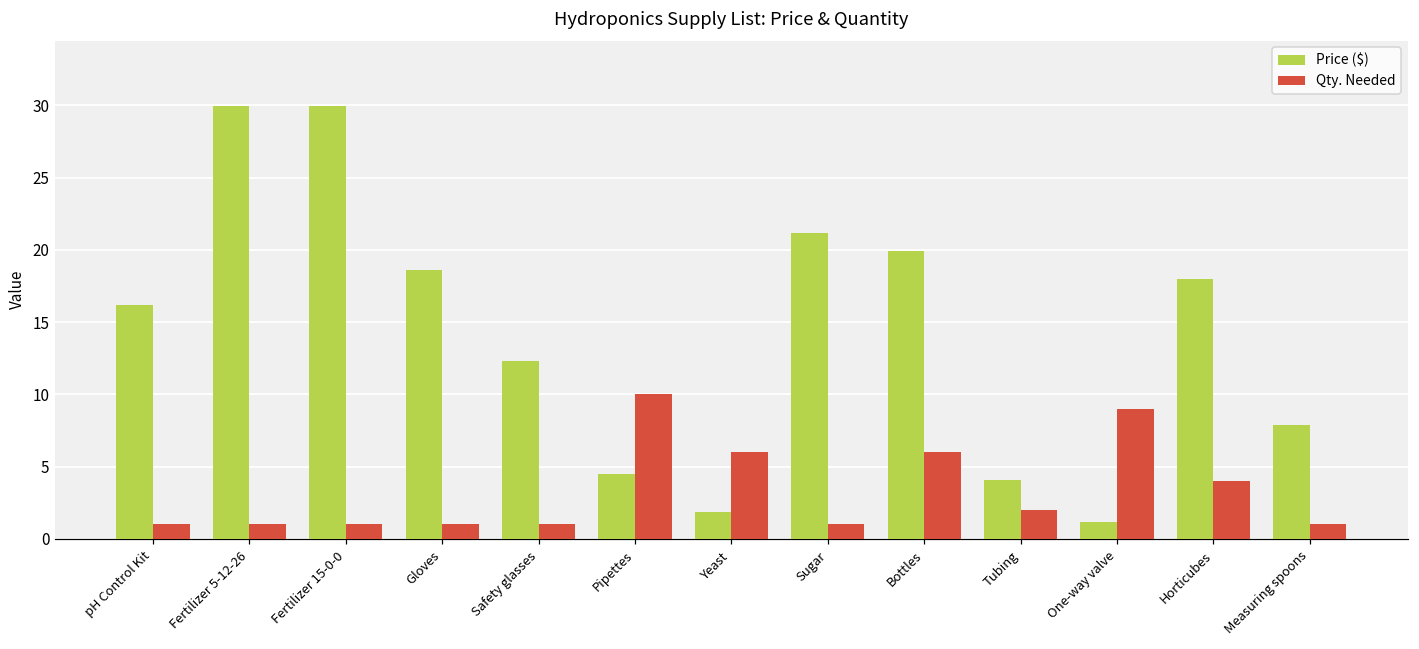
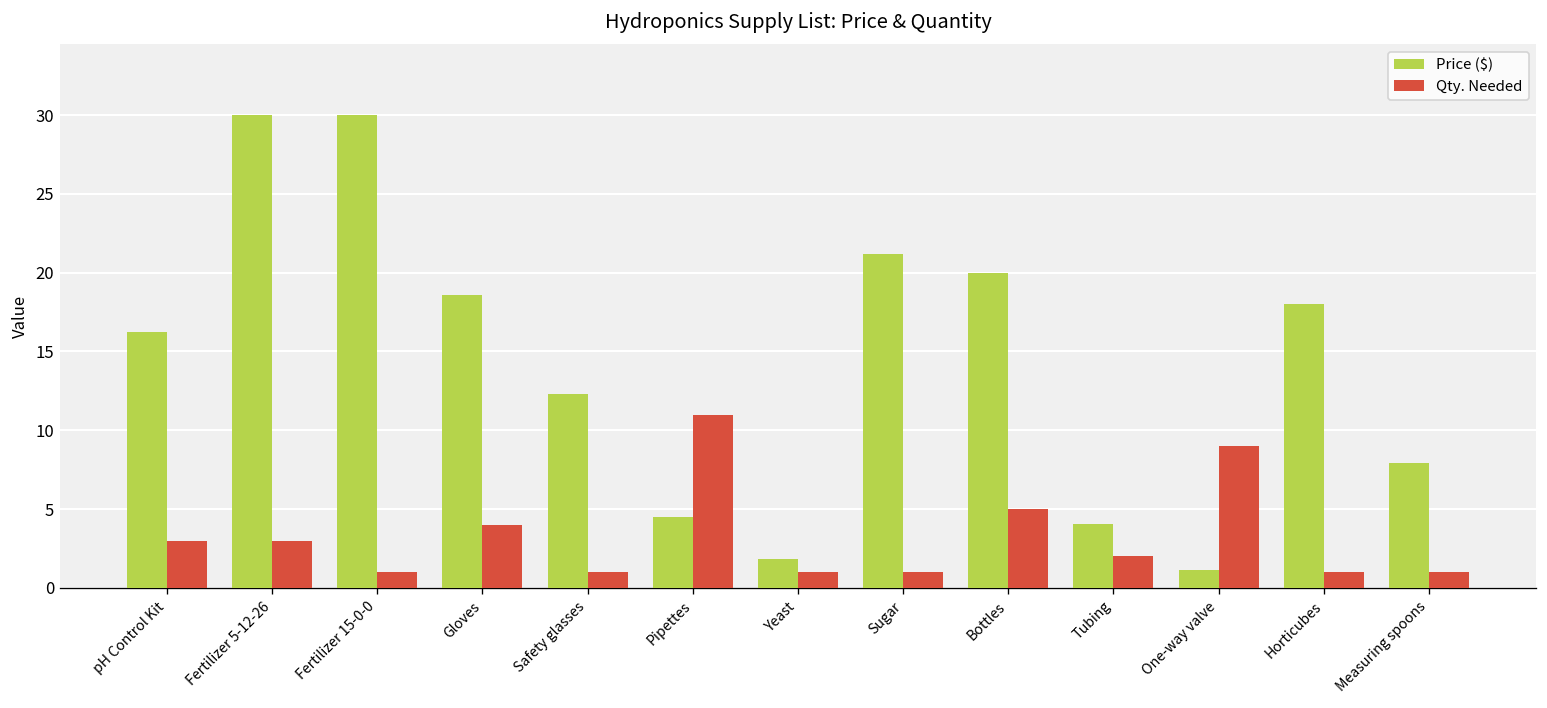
Qty. Needed, pH Control Kit: 1 -> 3
Qty. Needed, Fertilizer 5-12-26: 1 -> 3
Qty. Needed, Gloves: 1 -> 4
Qty. Needed, Pipettes: 10 -> 11
Qty. Needed, Yeast: 6 -> 1
Qty. Needed, Bottles: 6 -> 5
Qty. Needed, Horticubes: 4 -> 1
